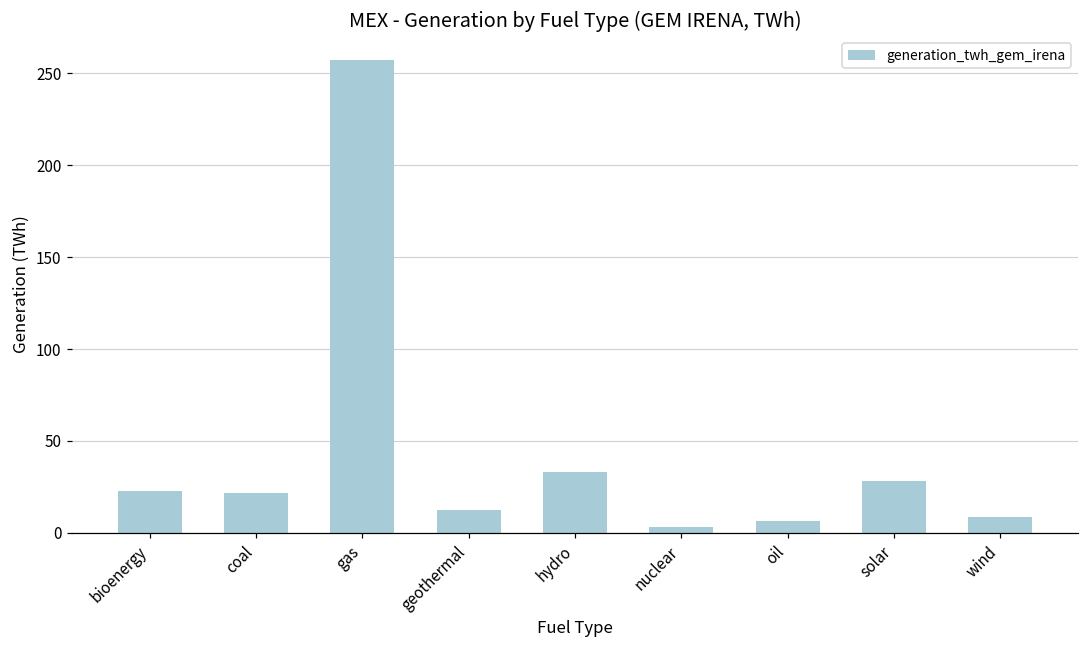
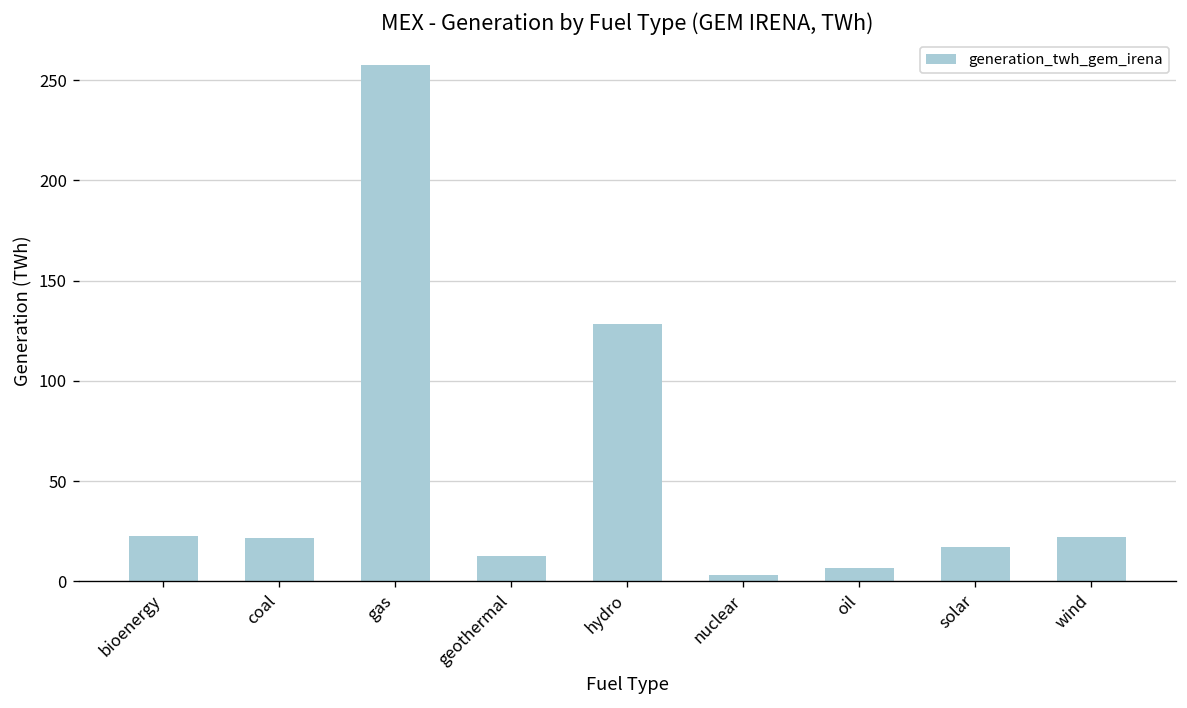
hydro: 33 -> 128
solar: 28 -> 17
wind: 9 -> 22
